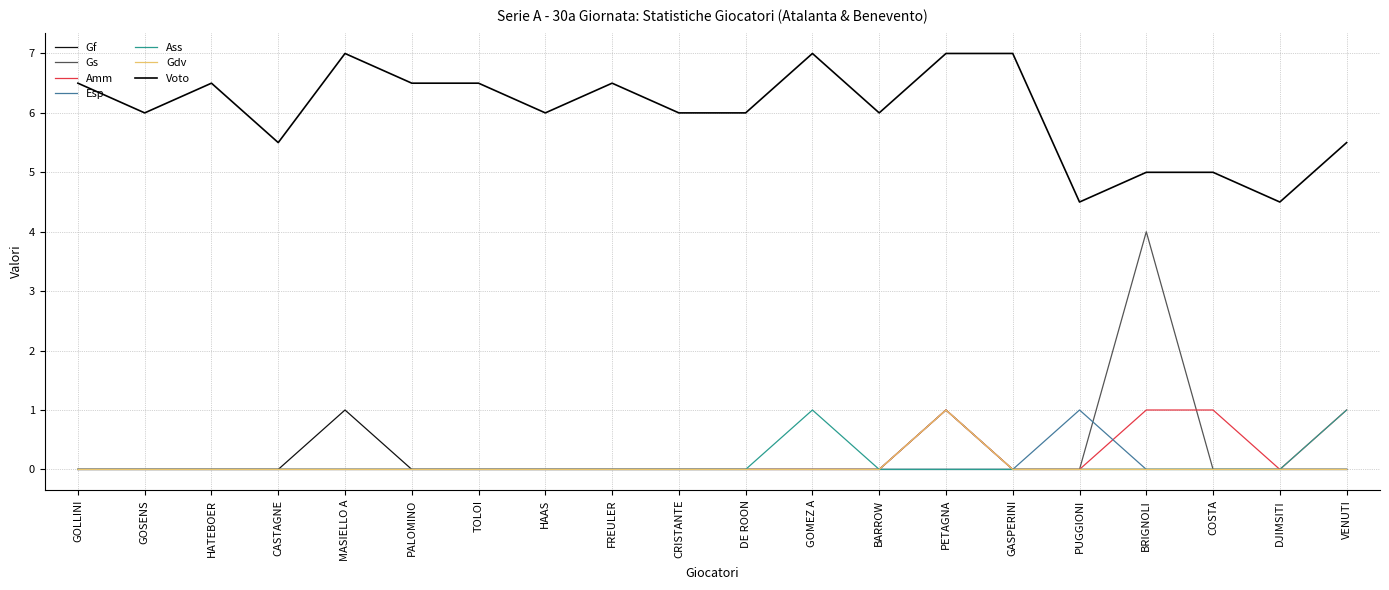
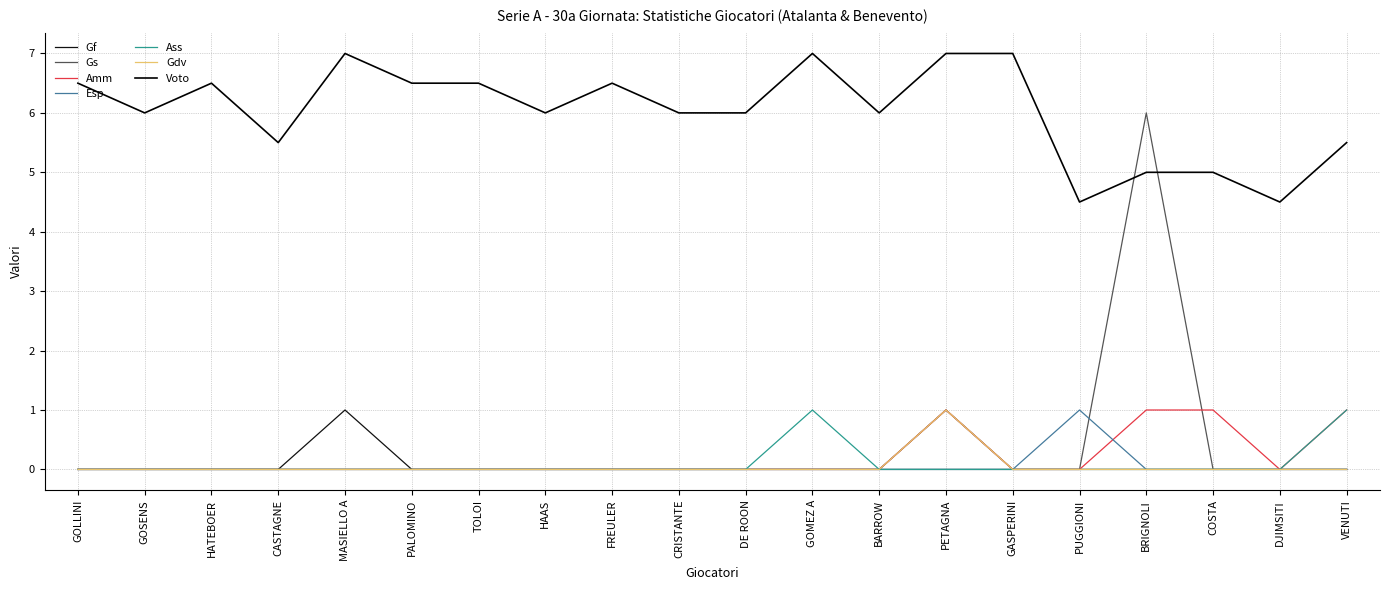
Gs, BRIGNOLI: 4 -> 6
